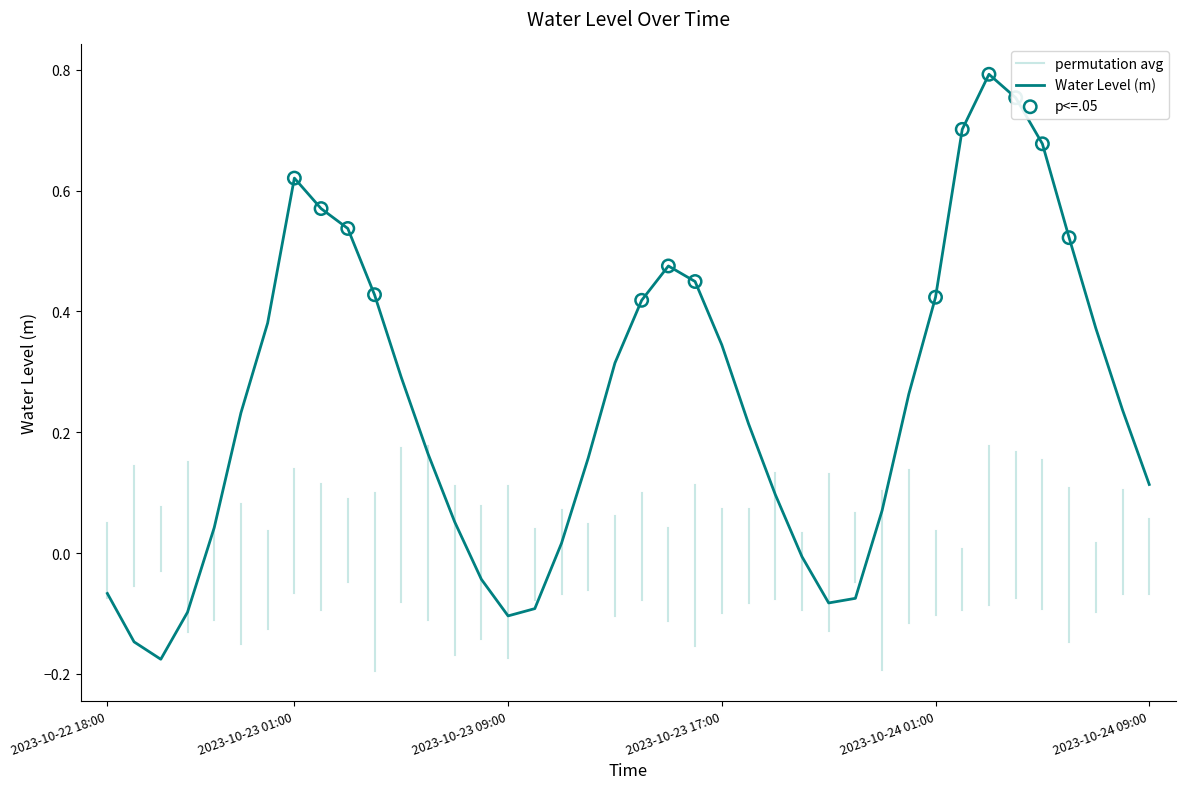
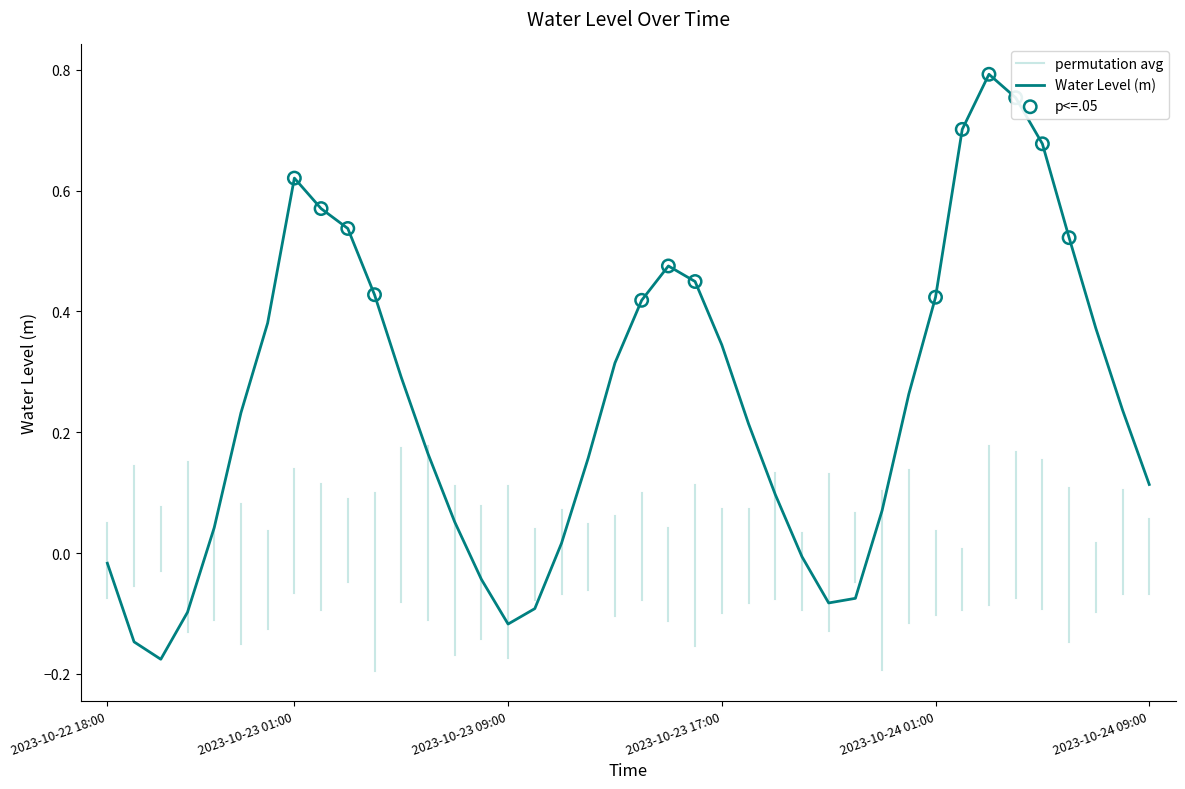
Water Level (m), 2023-10-22 18:00: -0.07 -> -0.02
Water Level (m), 2023-10-23 09:00: -0.10 -> -0.12
